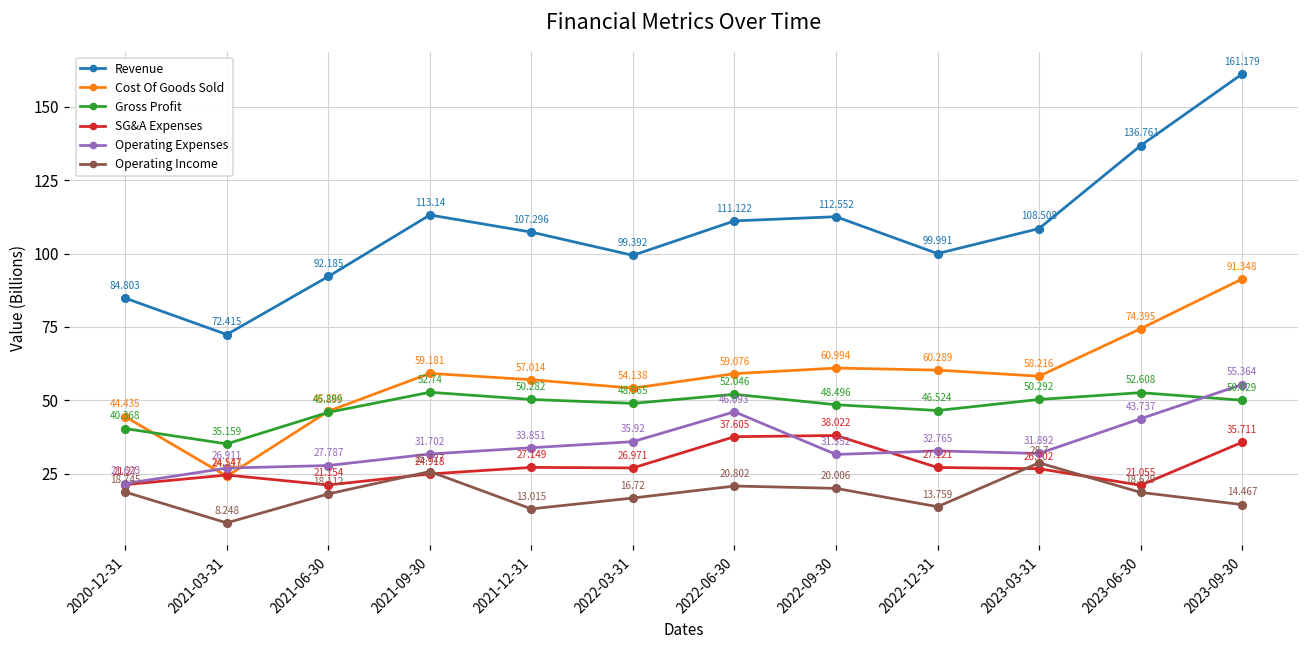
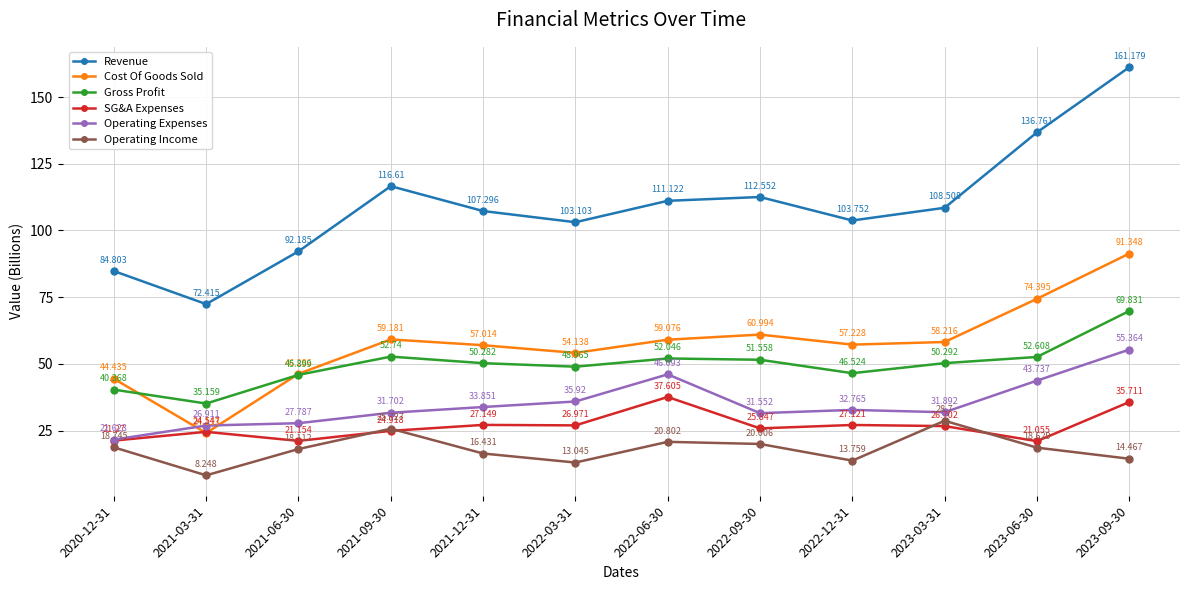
Revenue, 2021-09-30: 113.14 -> 116.61
Operating Income, 2021-12-31: 13.015 -> 16.431
Revenue, 2022-03-31: 99.392 -> 103.103
Operating Income, 2022-03-31: 16.72 -> 13.045
Gross Profit, 2022-09-30: 48.496 -> 51.558
SG&A Expenses, 2022-09-30: 38.022 -> 25.847
Revenue, 2022-12-31: 99.991 -> 103.752
Cost Of Goods Sold, 2022-12-31: 60.289 -> 57.228
Gross Profit, 2023-09-30: 50.029 -> 69.831
